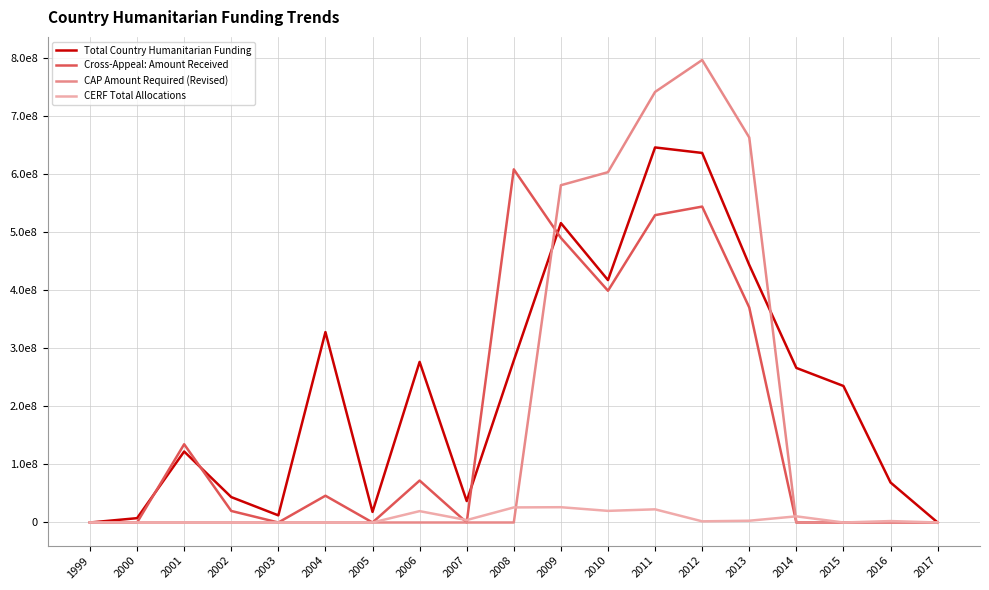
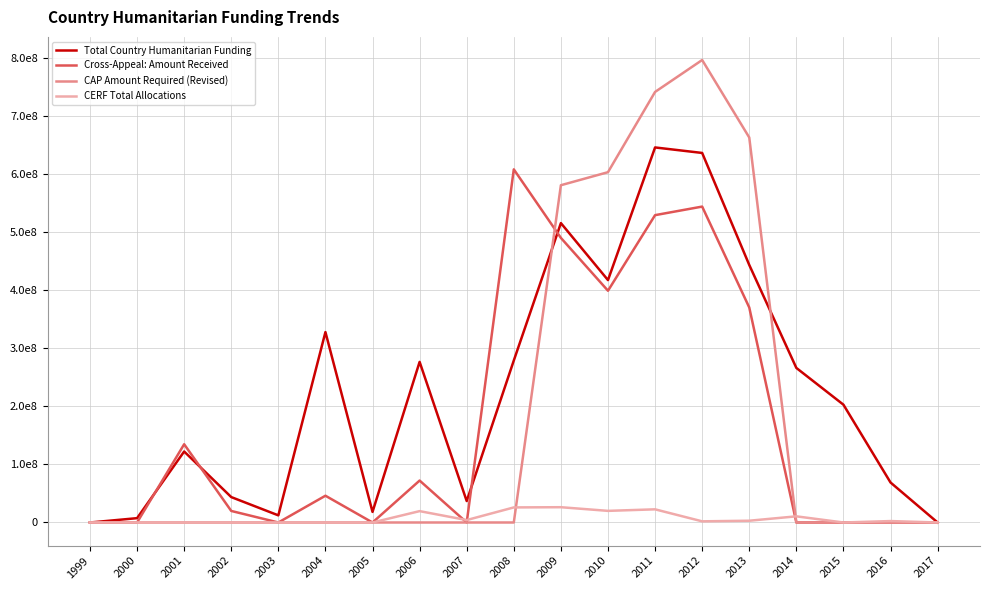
Total Country Humanitarian Funding, 2015: 240000000 -> 200000000
